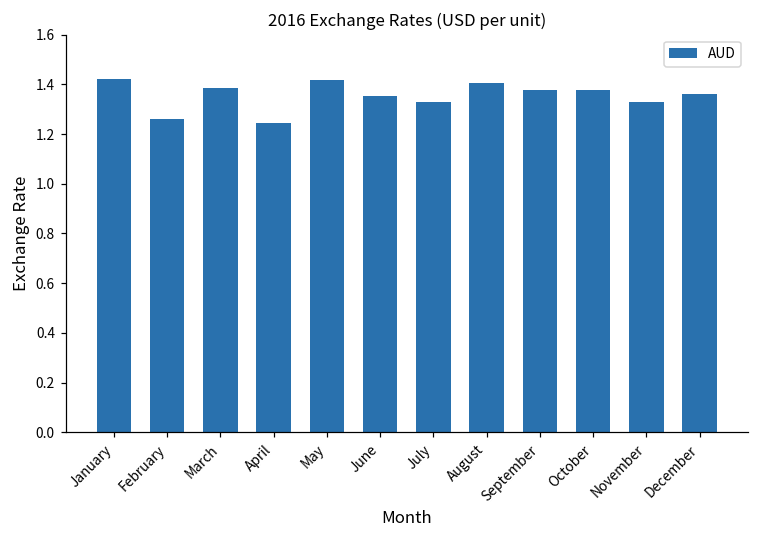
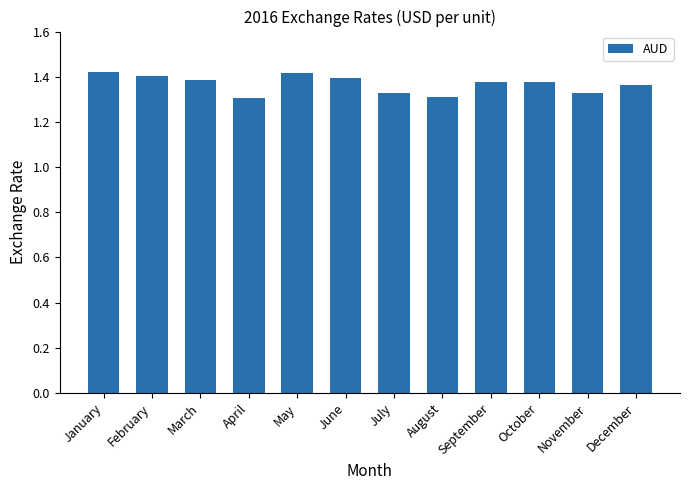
February: 1.26 -> 1.40
April: 1.24 -> 1.30
June: 1.35 -> 1.40
August: 1.41 -> 1.31
